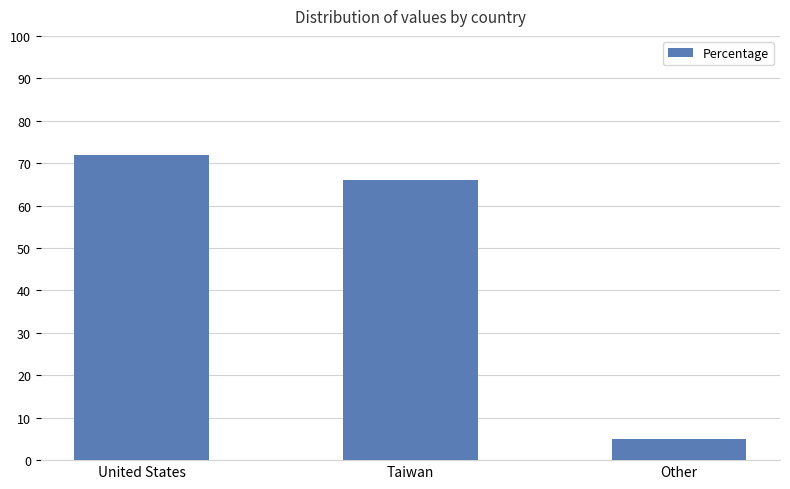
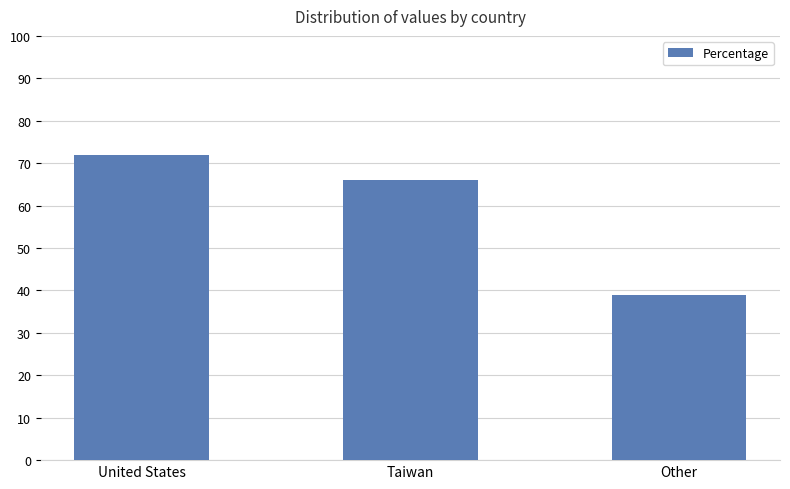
Other: 5 -> 39
